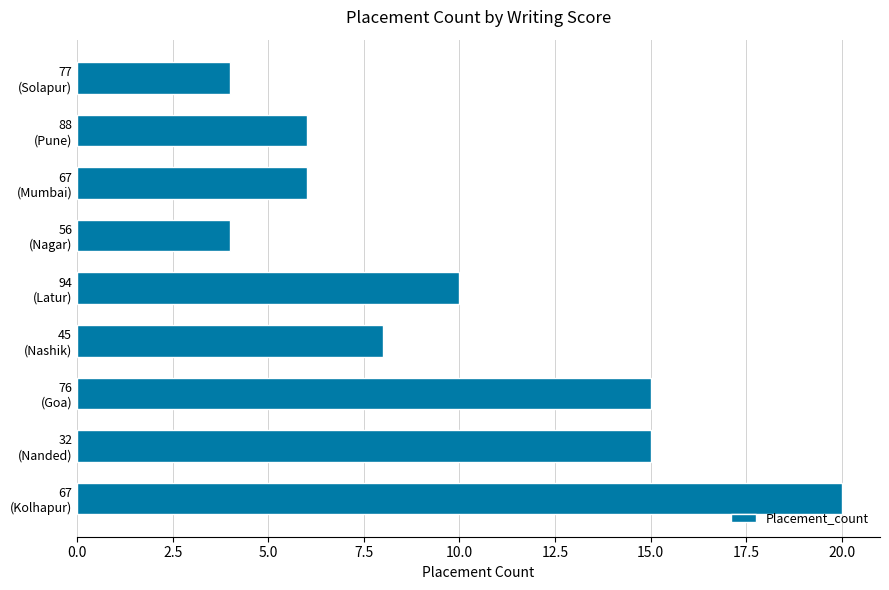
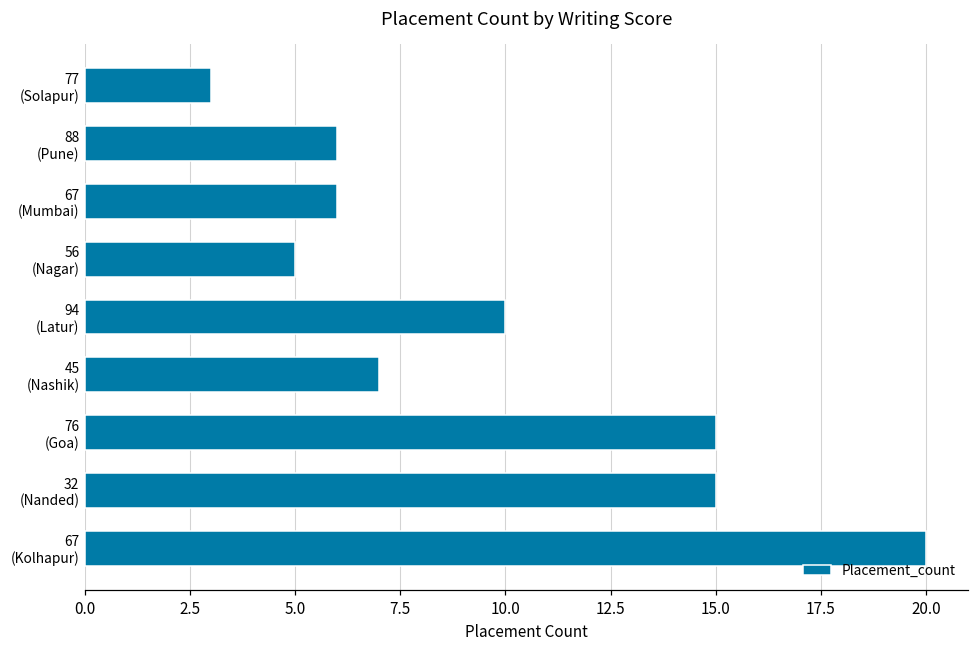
77 (Solapur): 4 -> 3
56 (Nagar): 4 -> 5
45 (Nashik): 8 -> 7
